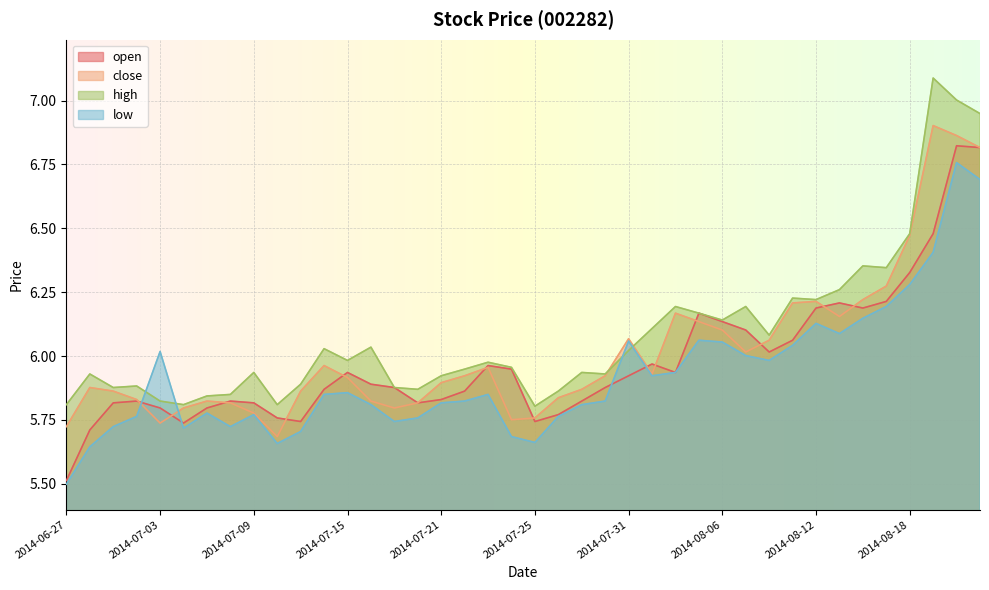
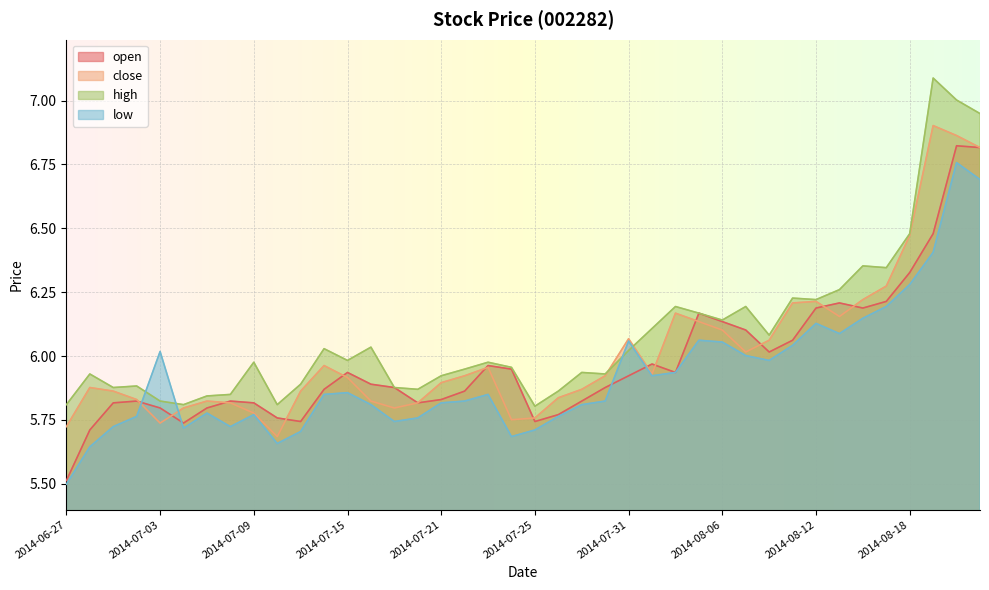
high, 2014-07-09: 5.94 -> 5.98
low, 2014-07-25: 5.66 -> 5.71
